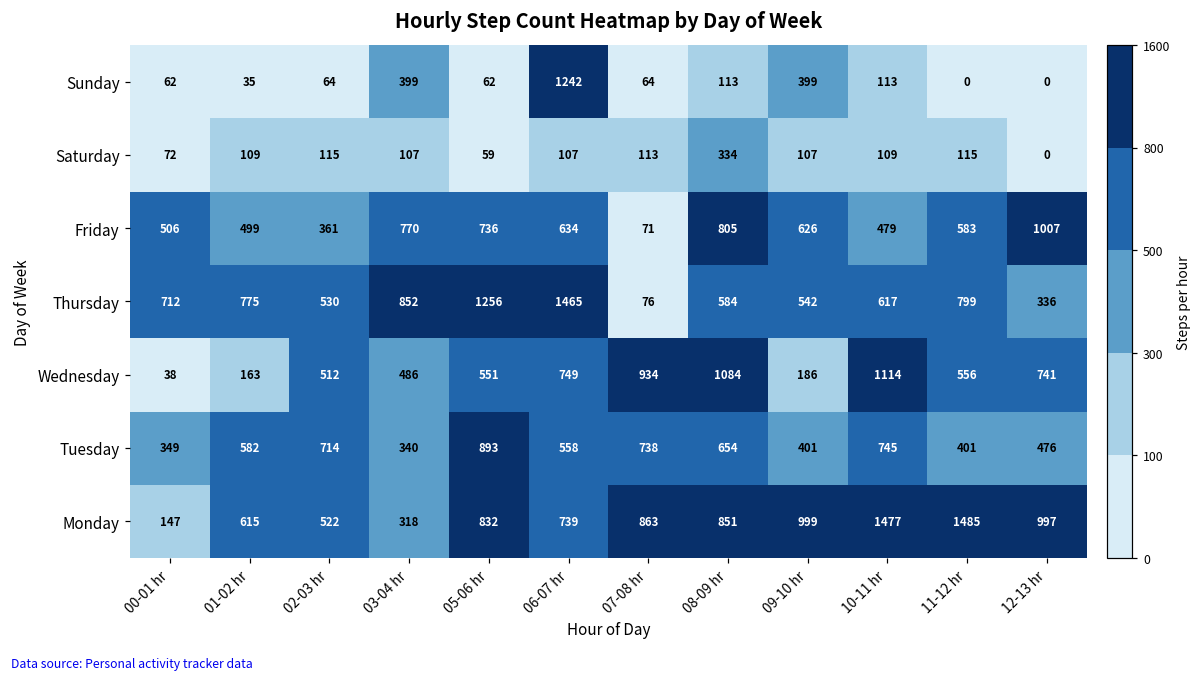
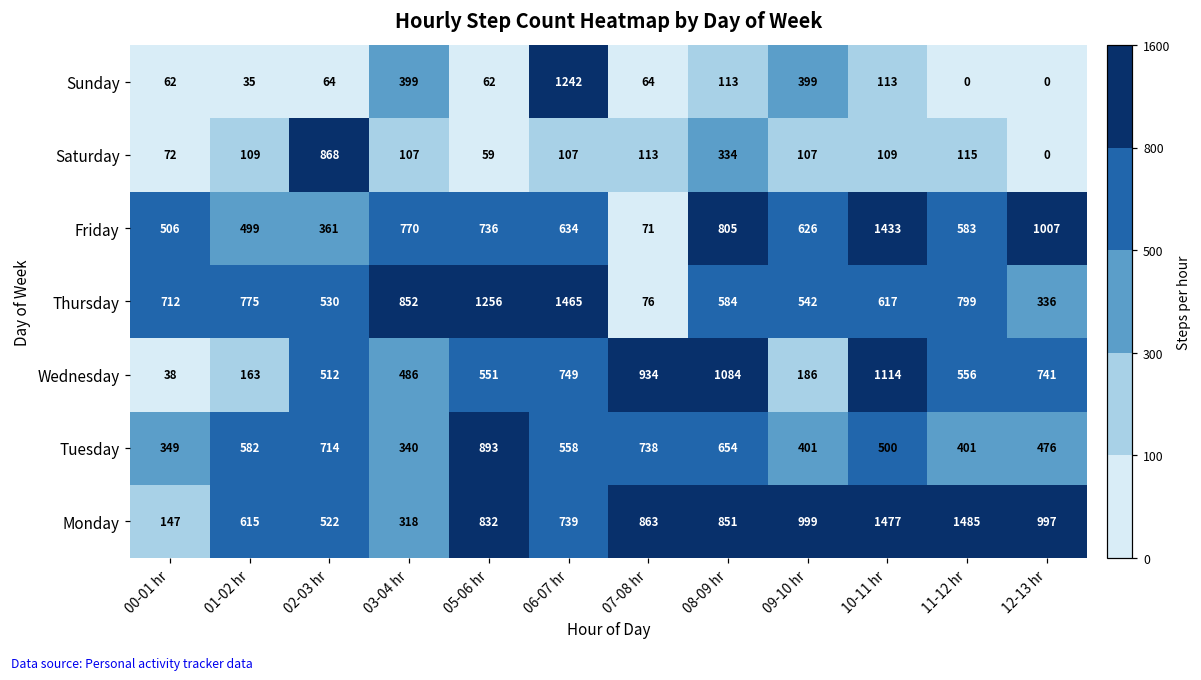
Saturday, 02-03 hr: 115 -> 868
Friday, 10-11 hr: 479 -> 1433
Tuesday, 10-11 hr: 745 -> 500
